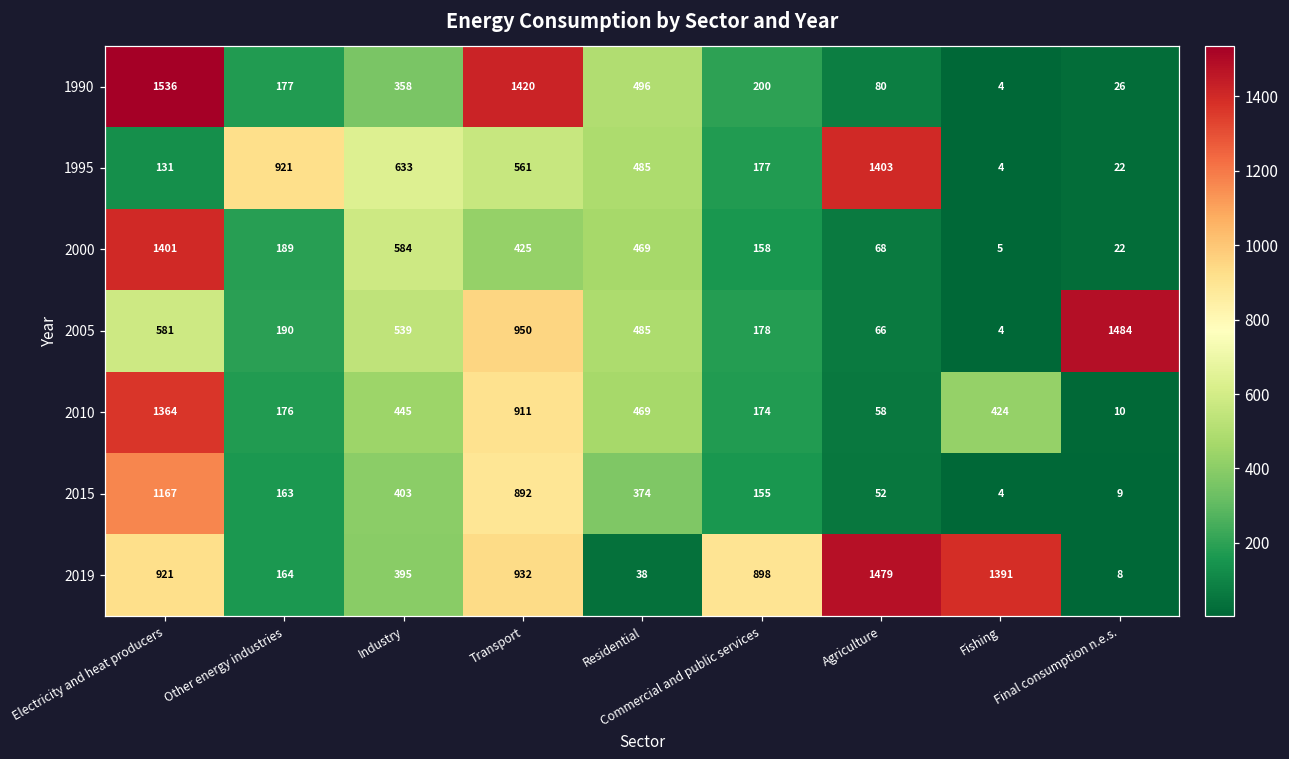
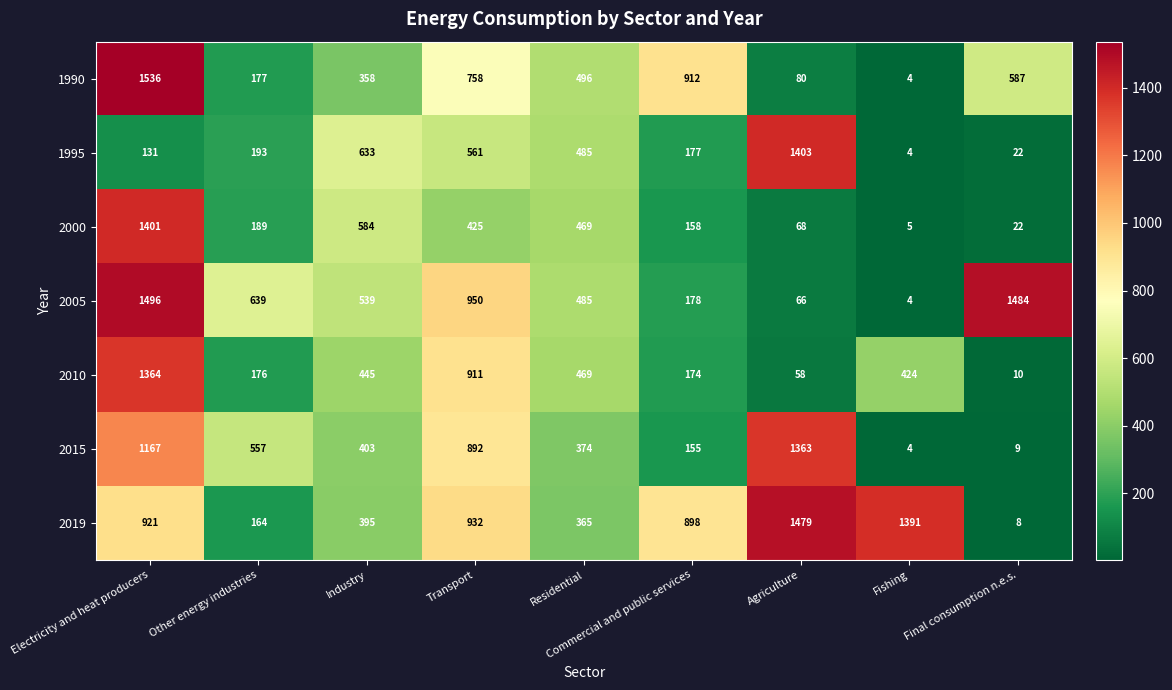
1990, Transport: 1420 -> 758
1990, Commercial and public services: 200 -> 912
1990, Final consumption n.e.s.: 26 -> 587
1995, Other energy industries: 921 -> 193
2005, Electricity and heat producers: 581 -> 1496
2005, Other energy industries: 190 -> 639
2015, Other energy industries: 163 -> 557
2015, Agriculture: 52 -> 1363
2019, Residential: 38 -> 365
